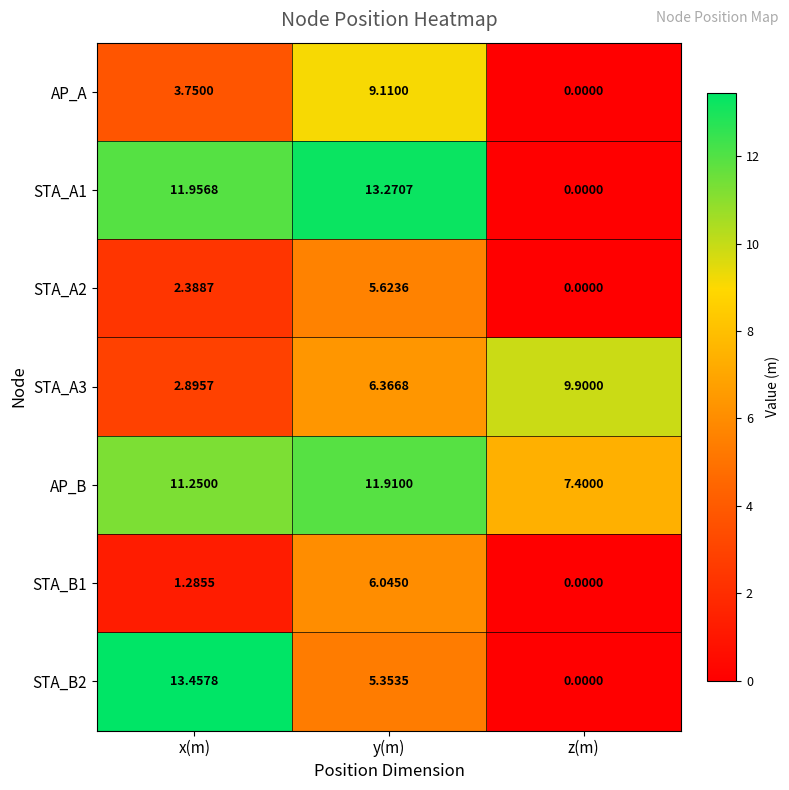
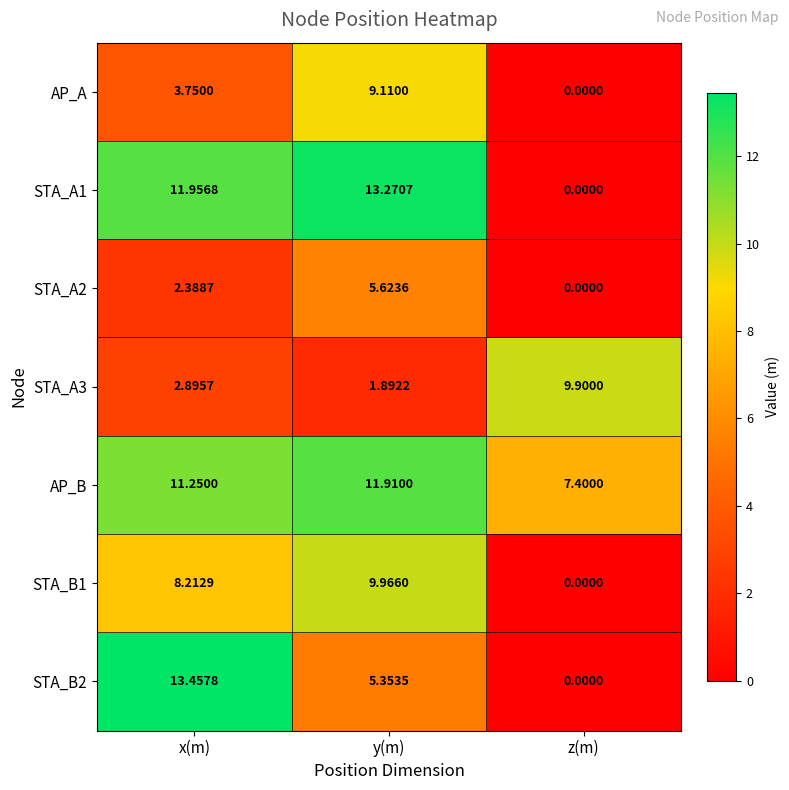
STA_A3, y(m): 6.3668 -> 1.8922
STA_B1, x(m): 1.2855 -> 8.2129
STA_B1, y(m): 6.0450 -> 9.9660
